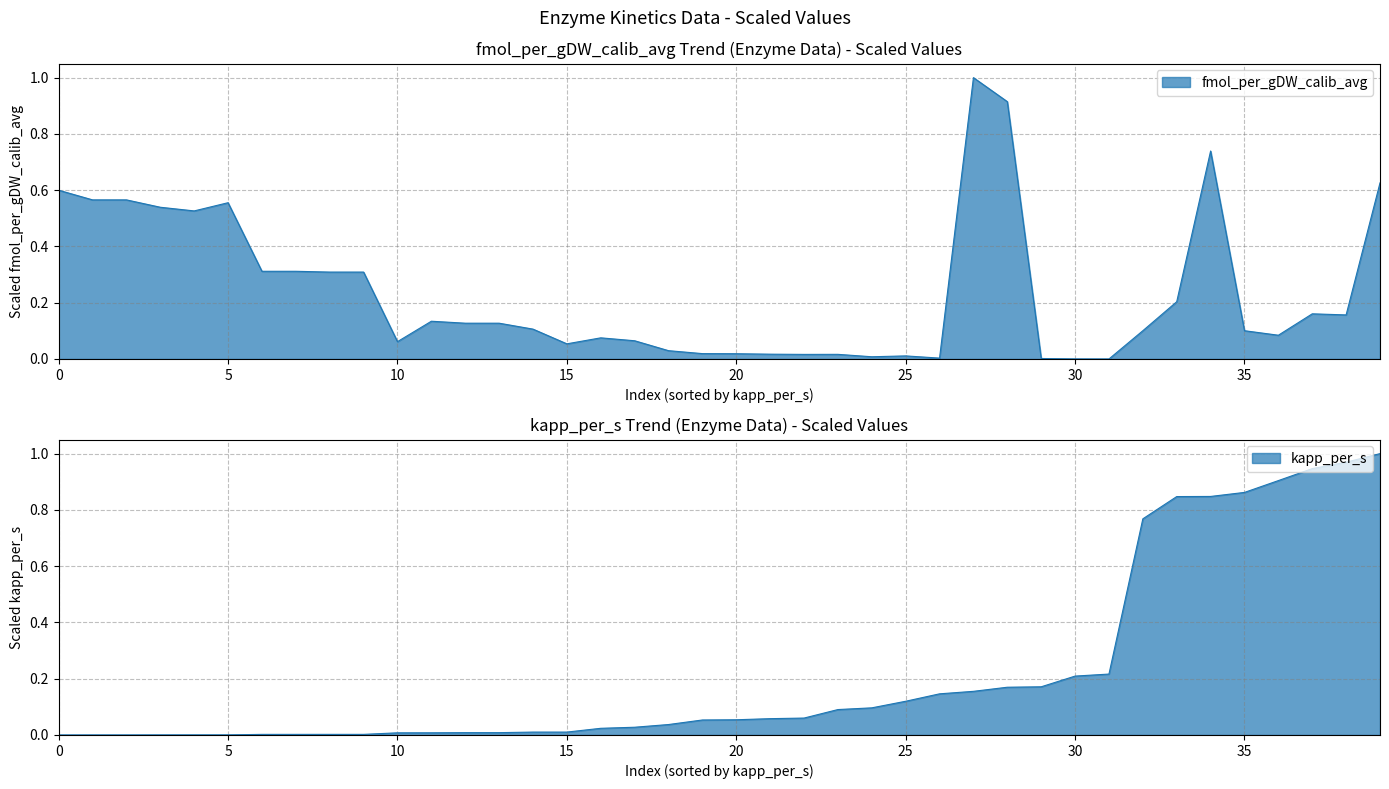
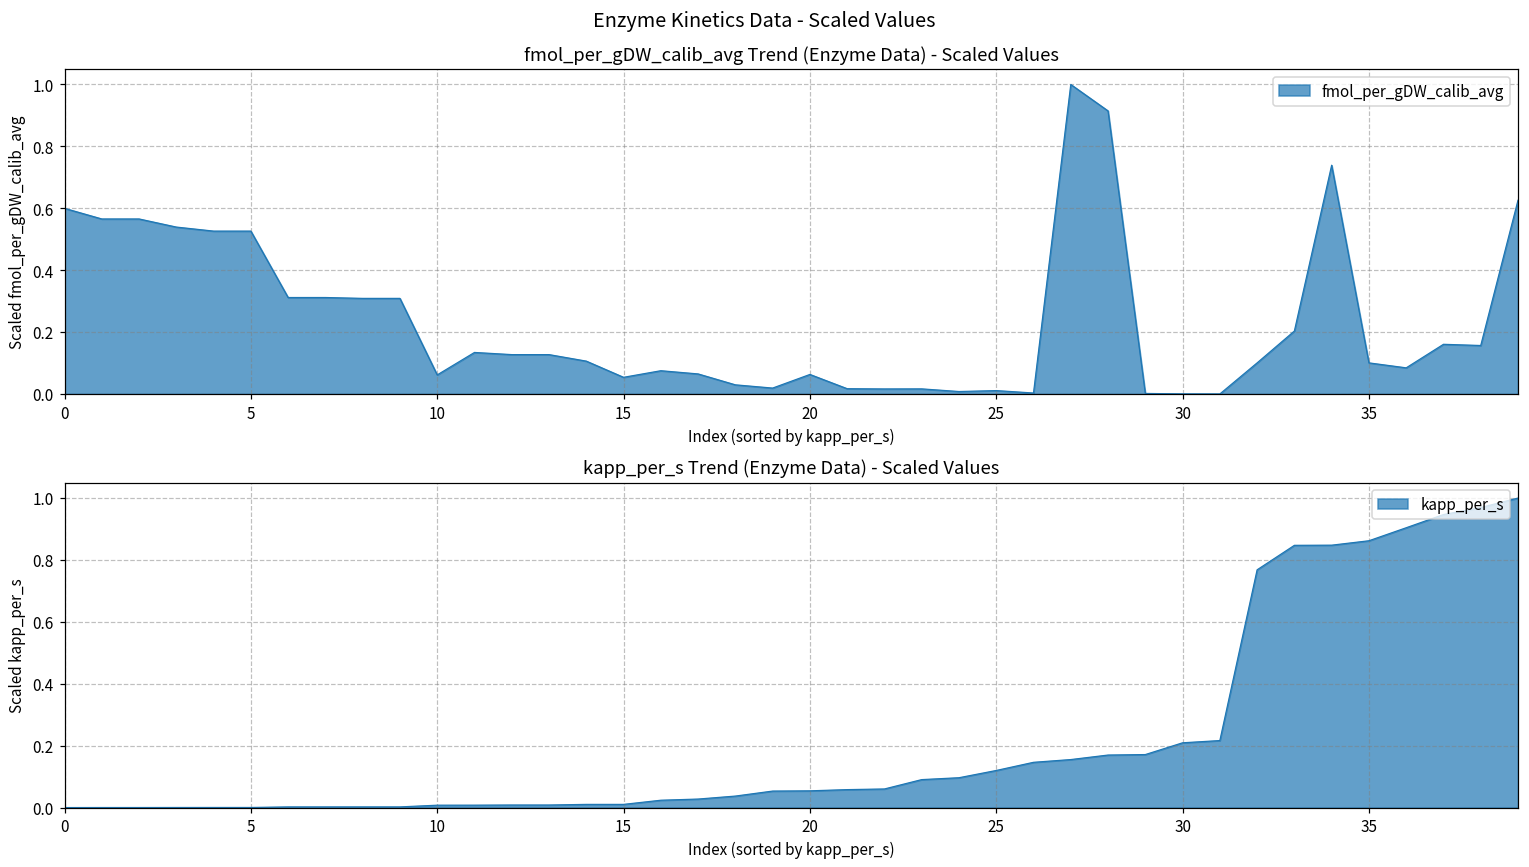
fmol_per_gDW_calib_avg Trend (Enzyme Data) - Scaled Values, 5: 0.56 -> 0.53
fmol_per_gDW_calib_avg Trend (Enzyme Data) - Scaled Values, 20: 0.02 -> 0.06
